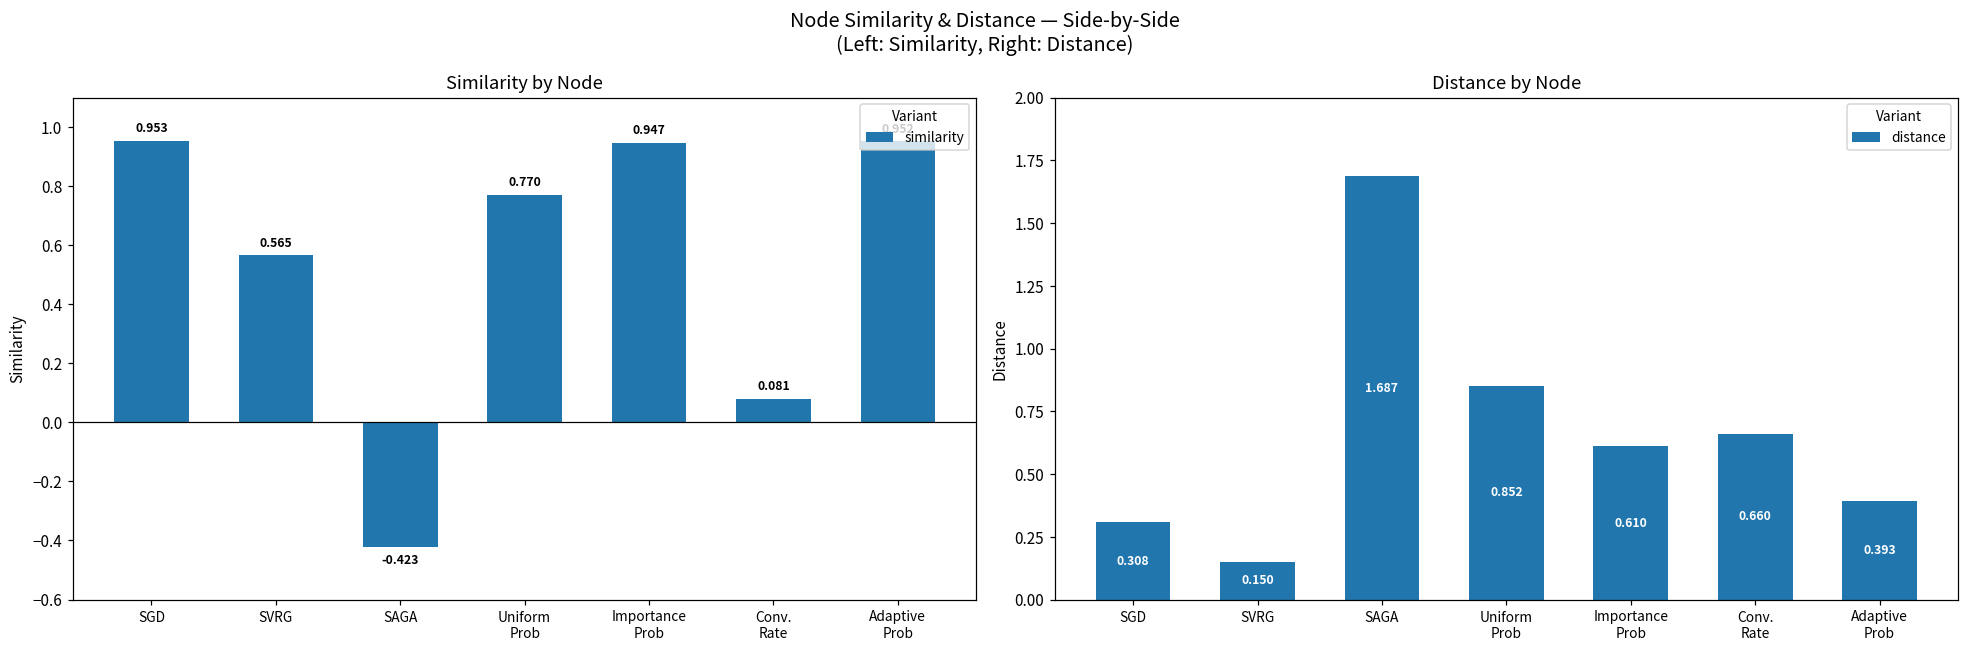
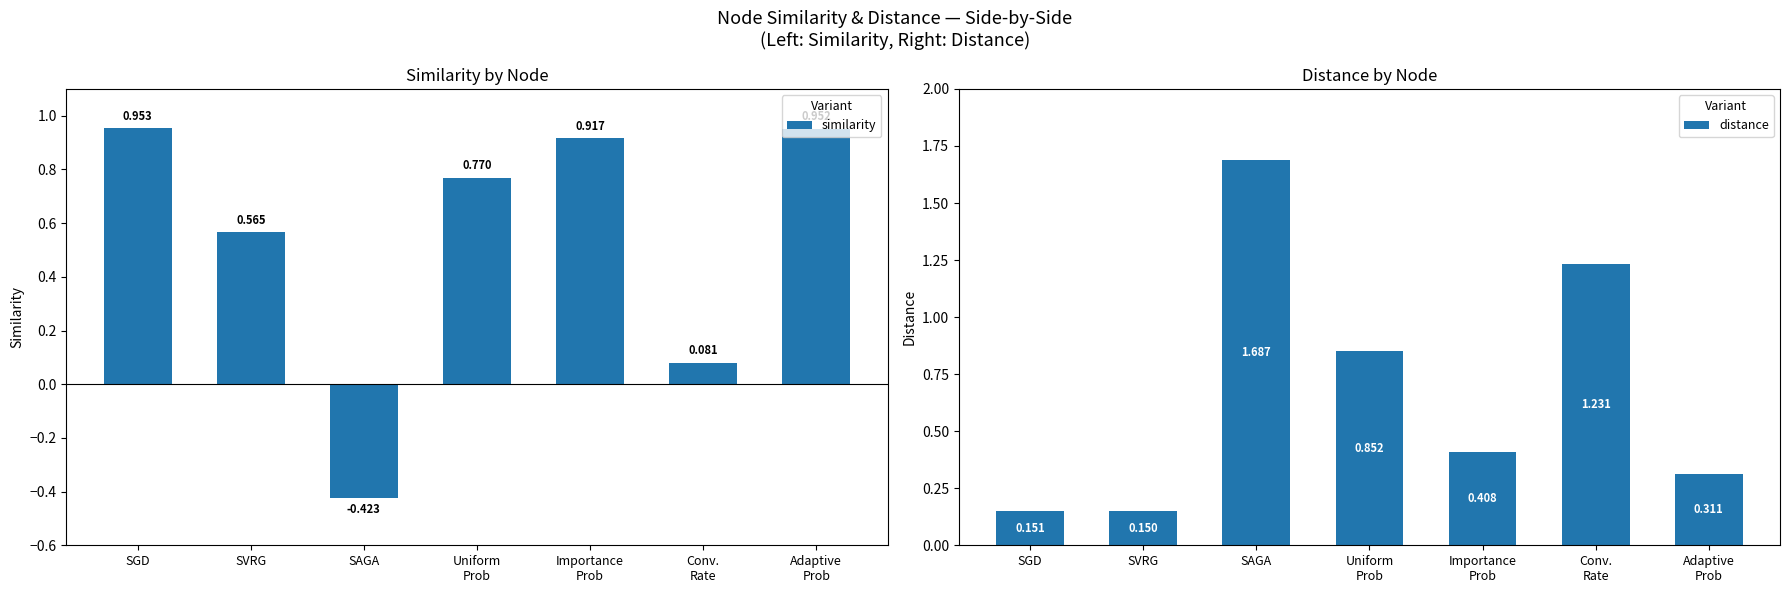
Similarity by Node, Importance Prob: 0.947 -> 0.917
Distance by Node, SGD: 0.308 -> 0.151
Distance by Node, Importance Prob: 0.610 -> 0.408
Distance by Node, Conv. Rate: 0.660 -> 1.231
Distance by Node, Adaptive Prob: 0.393 -> 0.311
